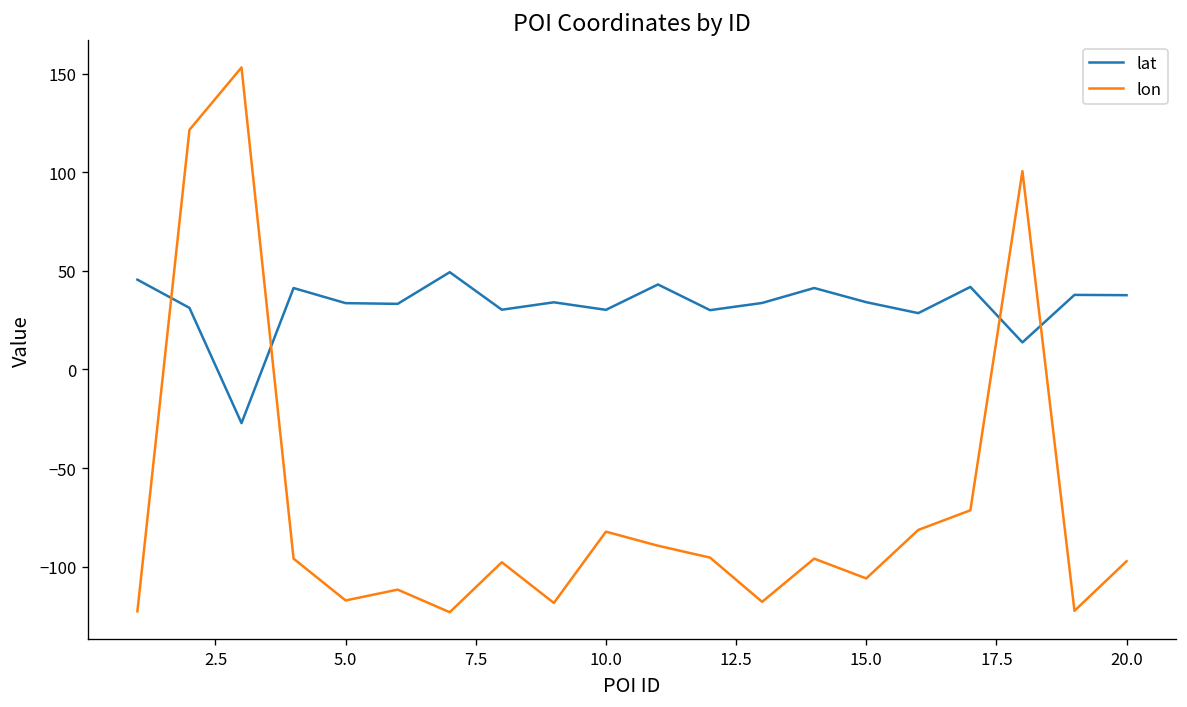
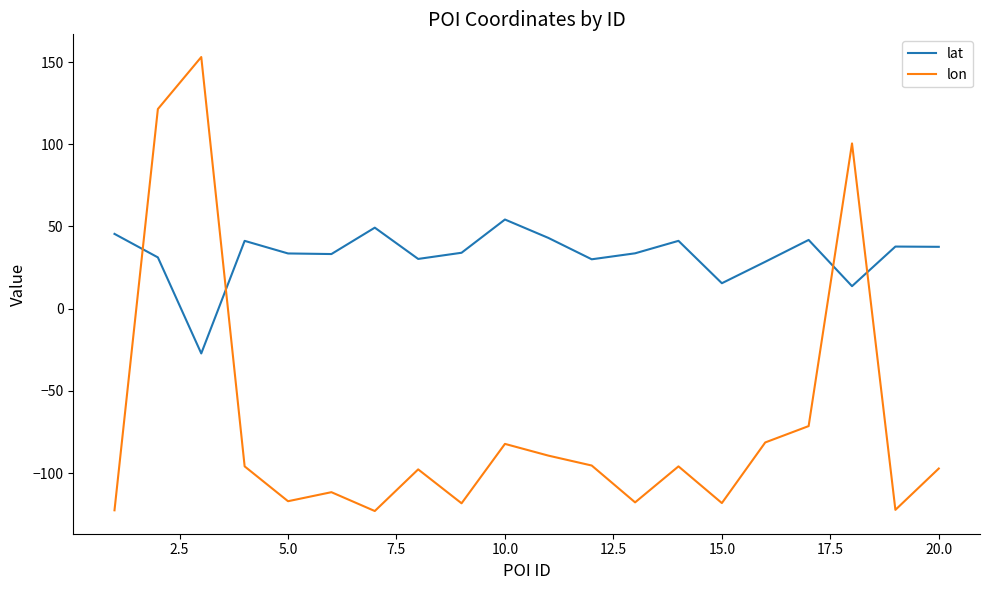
lat, 10.0: 30 -> 54
lat, 15.0: 34 -> 15
lon, 15.0: -106 -> -118
